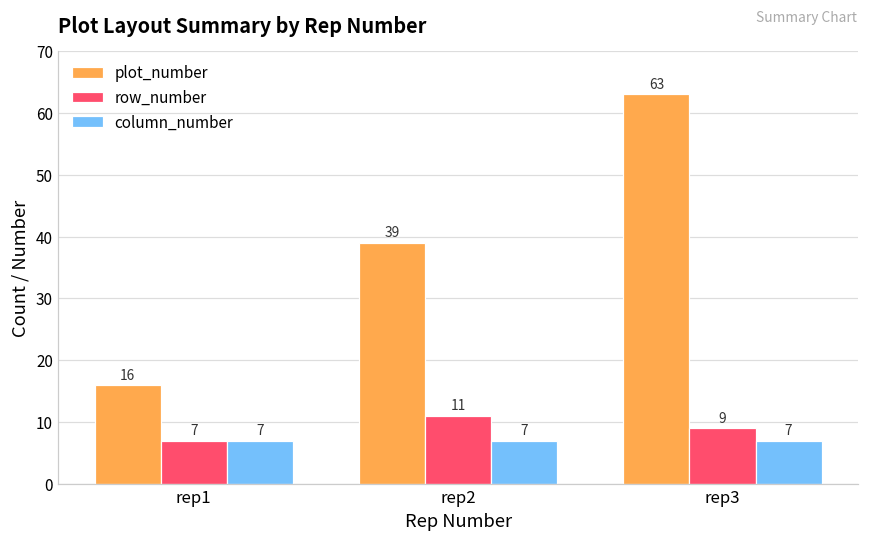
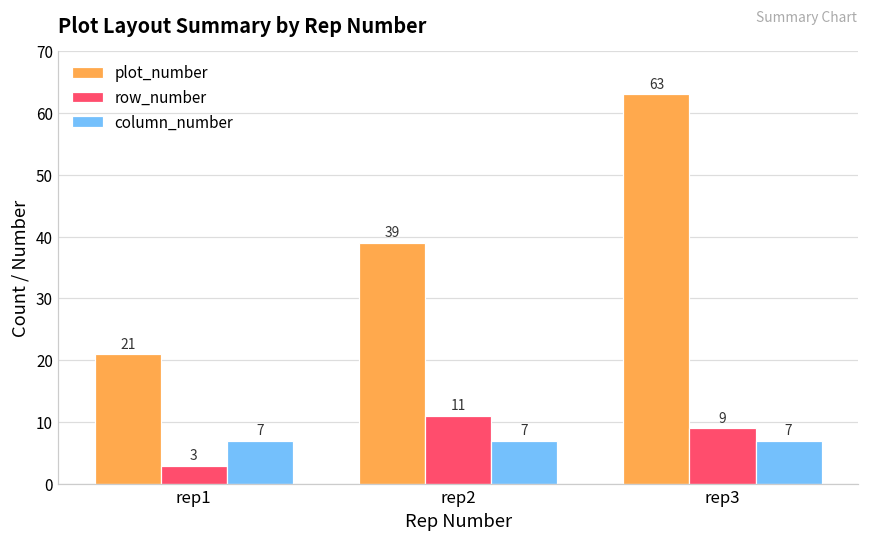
plot_number, rep1: 16 -> 21
row_number, rep1: 7 -> 3
